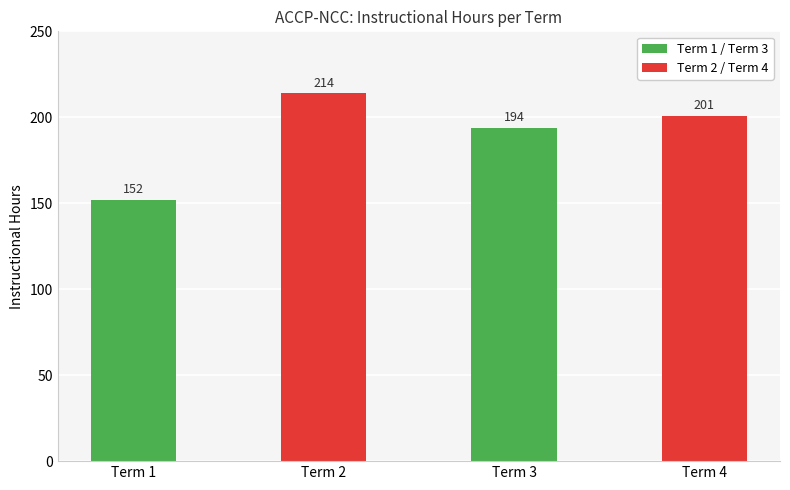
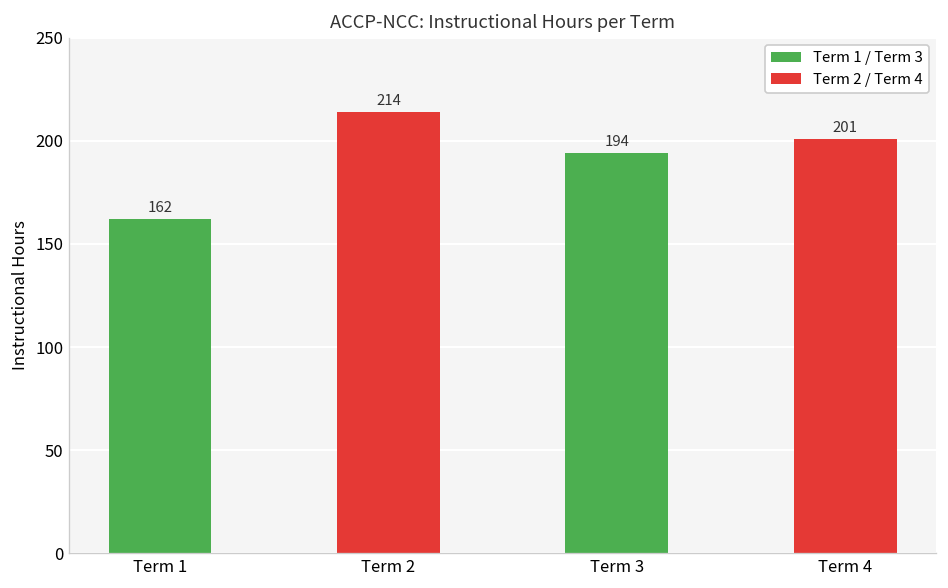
Term 1: 152 -> 162
